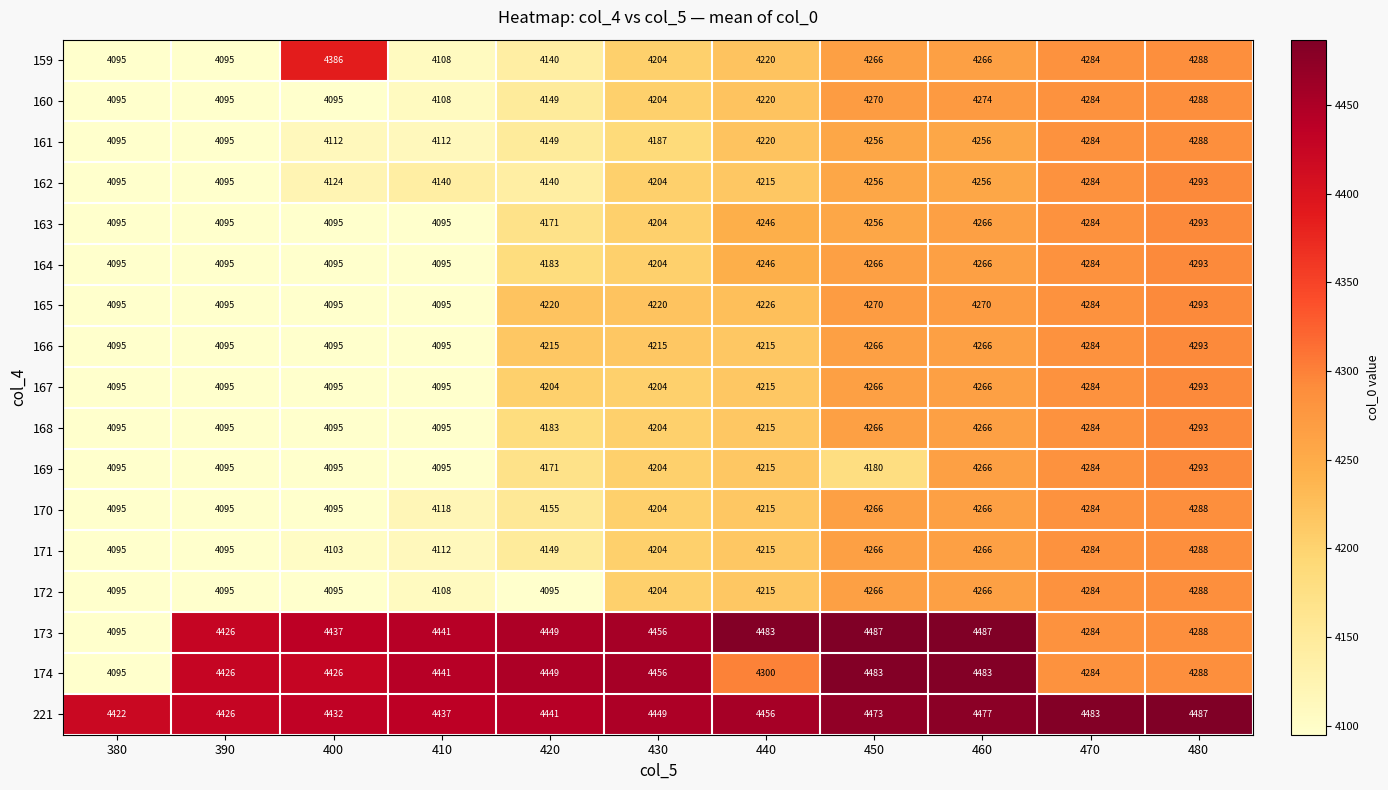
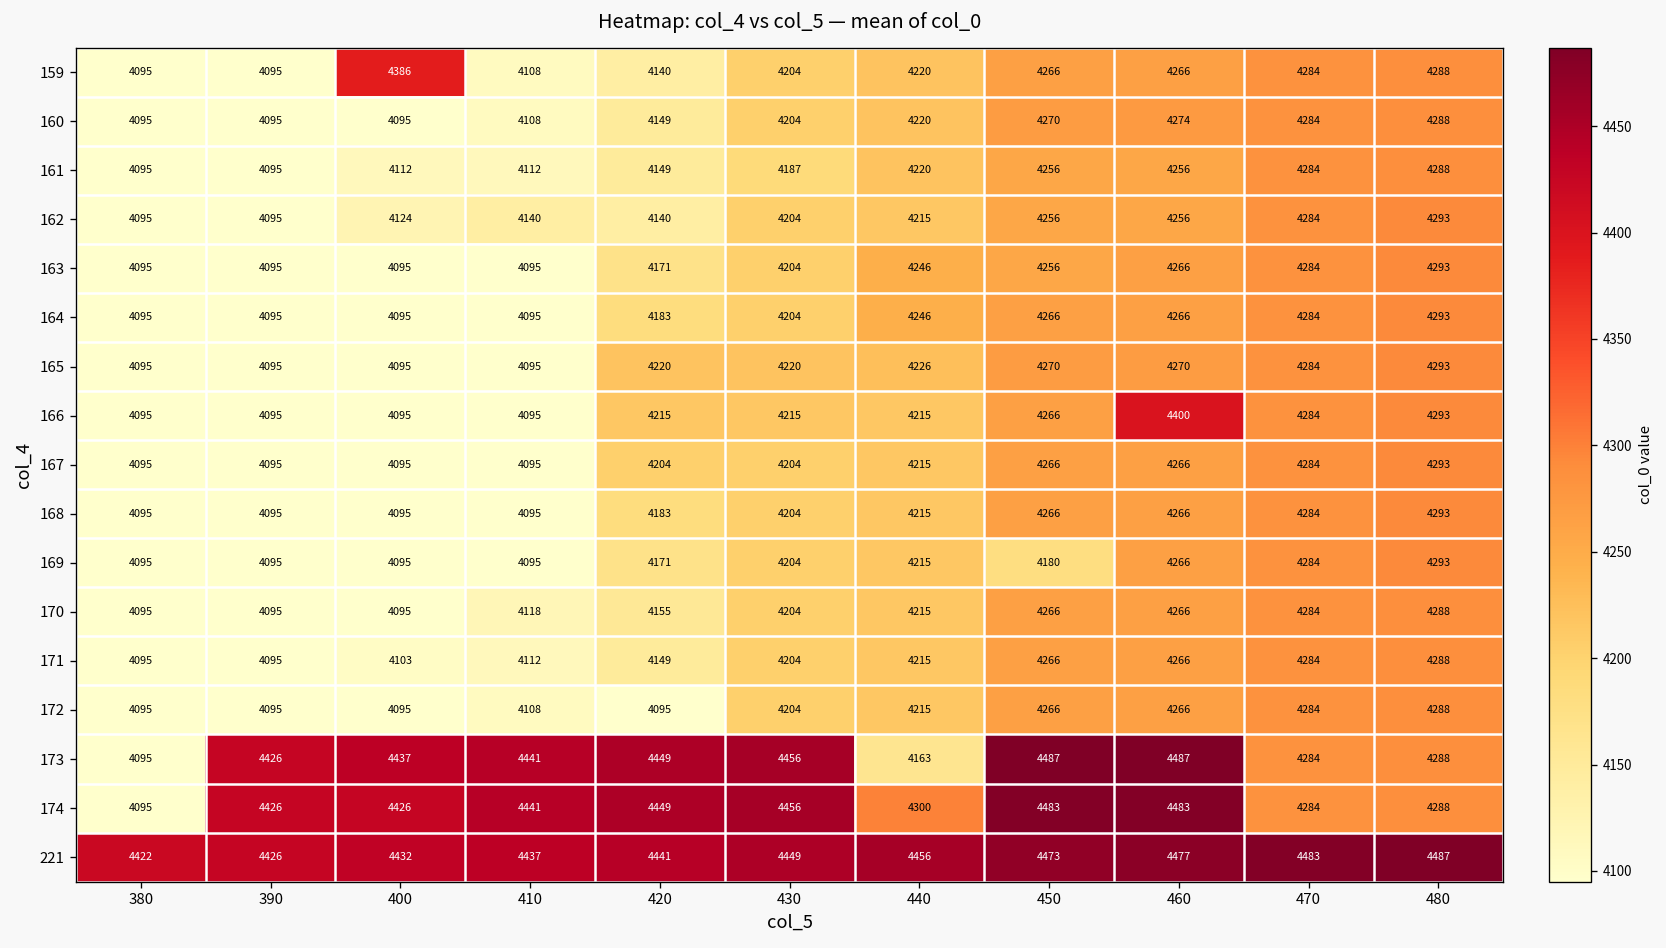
166, 460: 4266 -> 4400
173, 440: 4483 -> 4163
